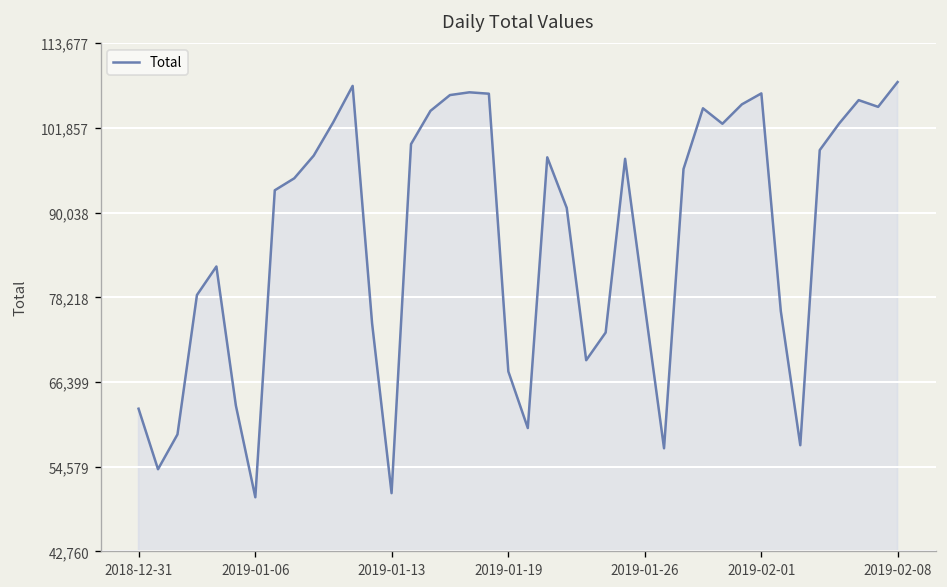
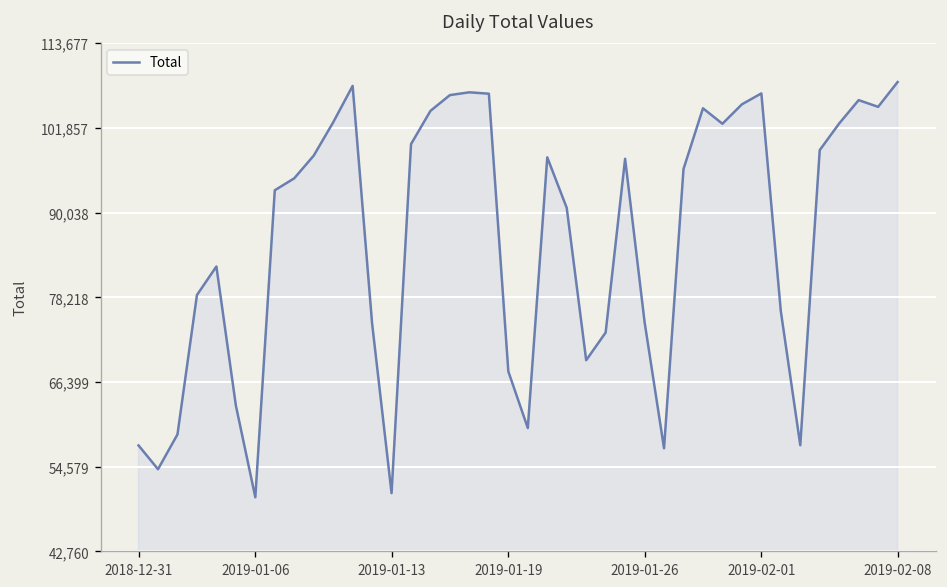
2018-12-31: 63,000 -> 58,000
2019-01-26: 77,000 -> 75,000
